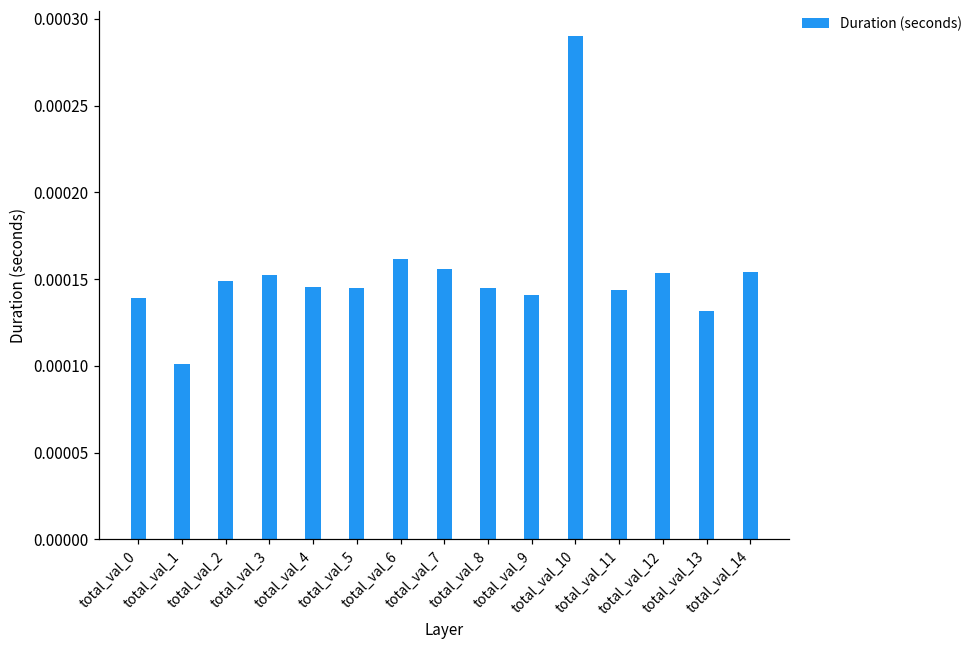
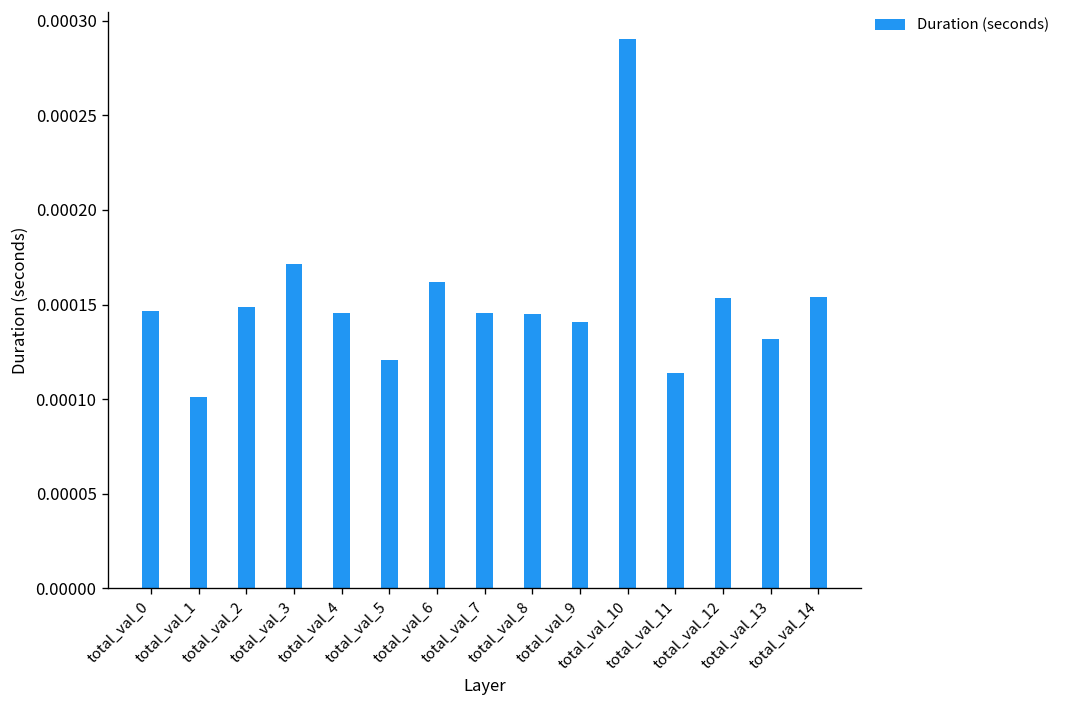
total_val_0: 0.000139 -> 0.000147
total_val_3: 0.000152 -> 0.000171
total_val_5: 0.000145 -> 0.000121
total_val_7: 0.000156 -> 0.000146
total_val_11: 0.000144 -> 0.000114
